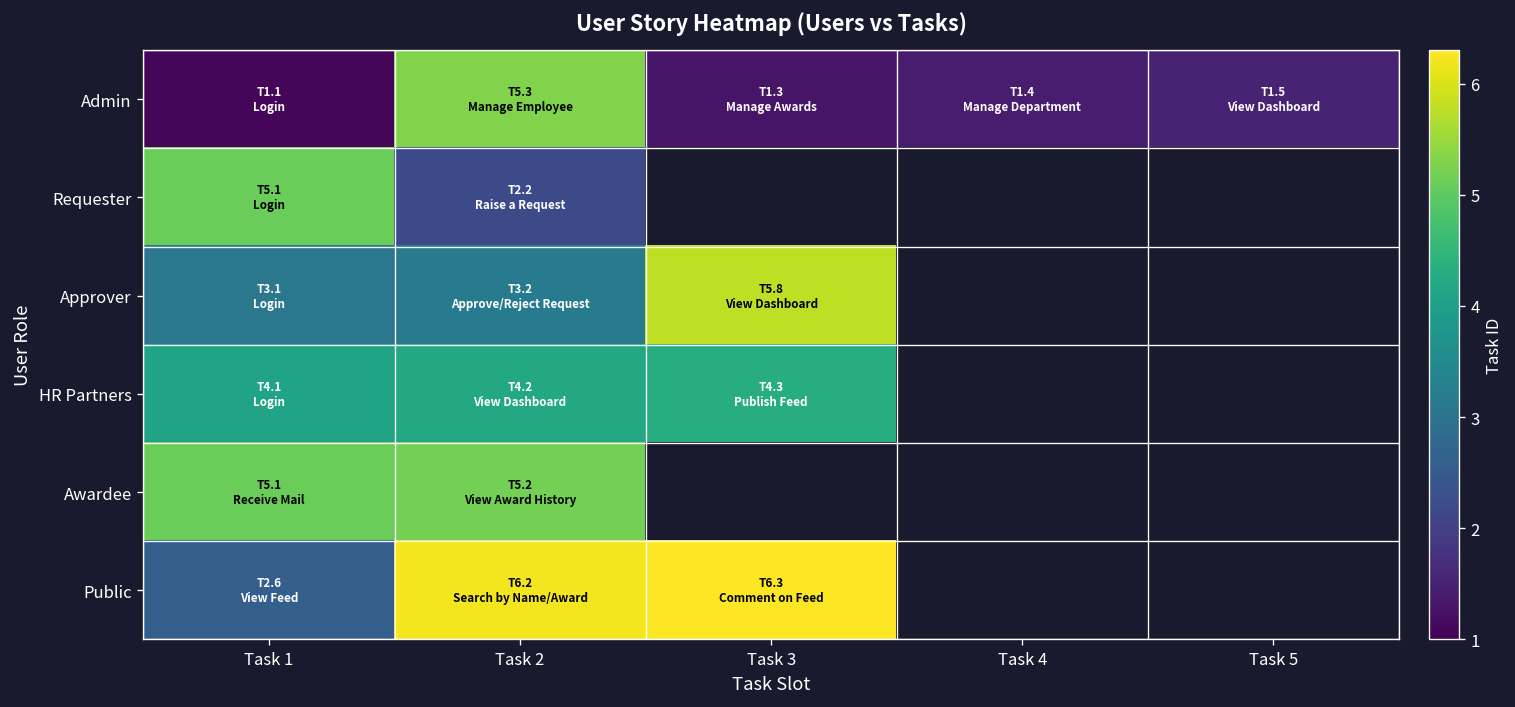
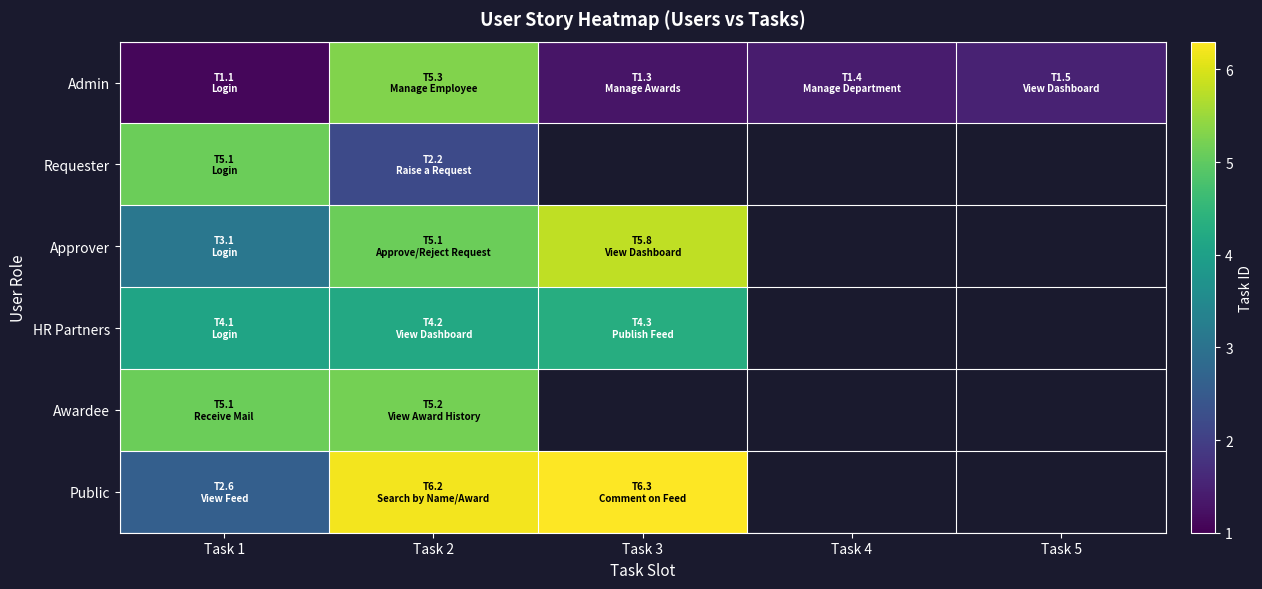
Approver, Task 2: 3.2 -> 5.1
